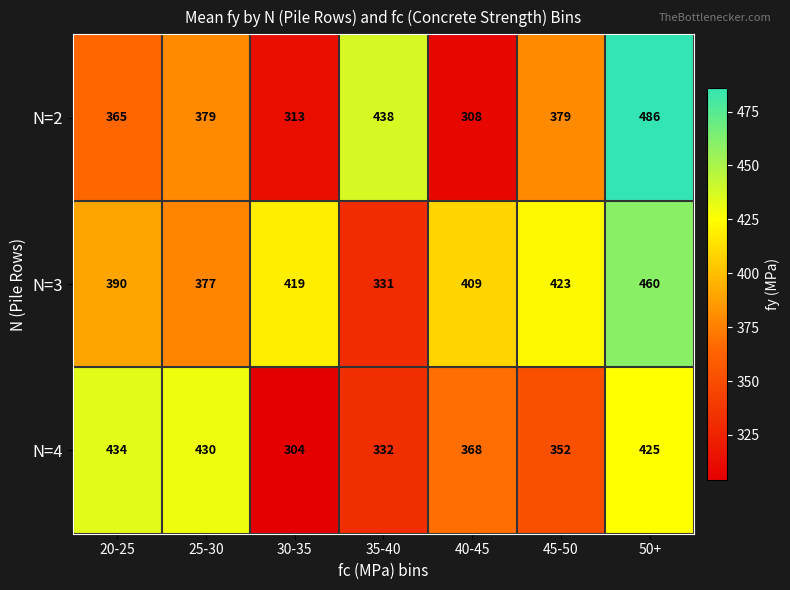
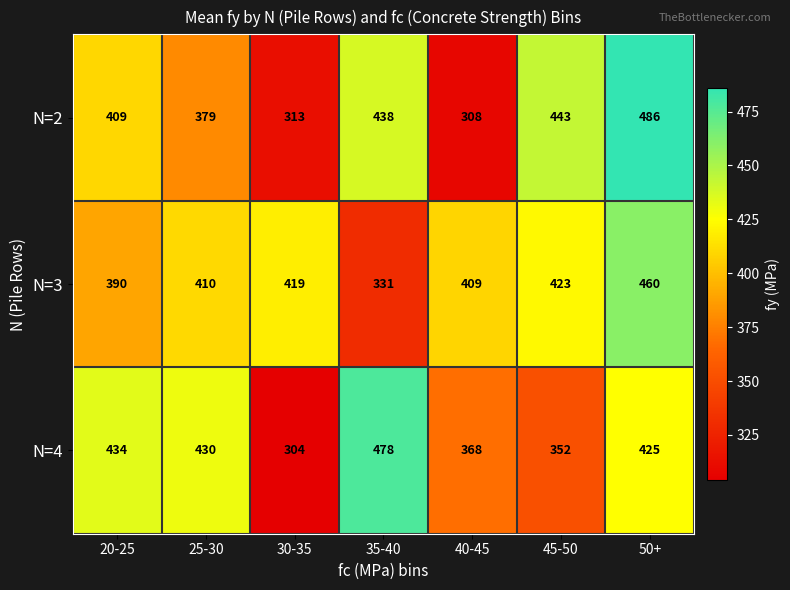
N=2, 20-25: 365 -> 409
N=2, 45-50: 379 -> 443
N=3, 25-30: 377 -> 410
N=4, 35-40: 332 -> 478
